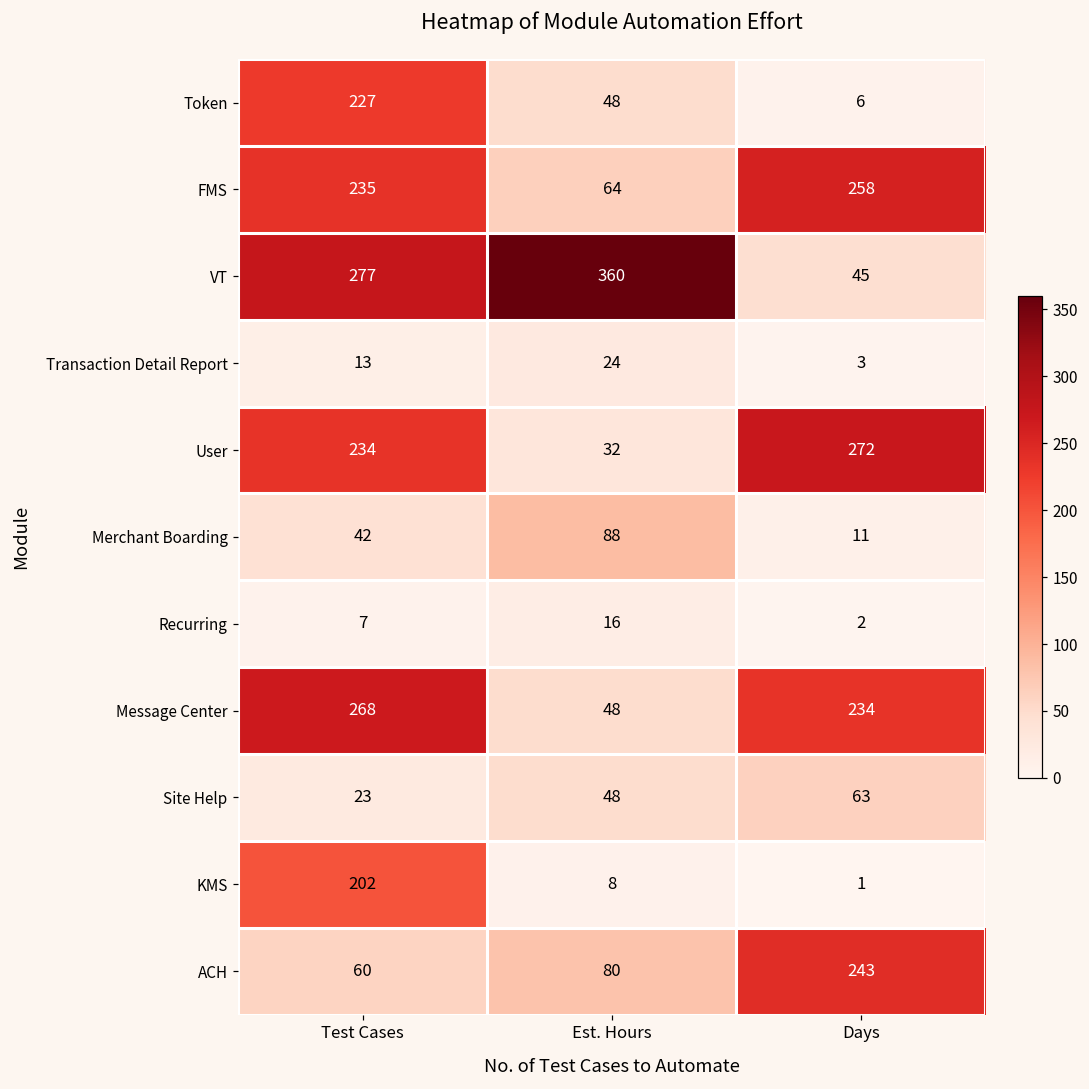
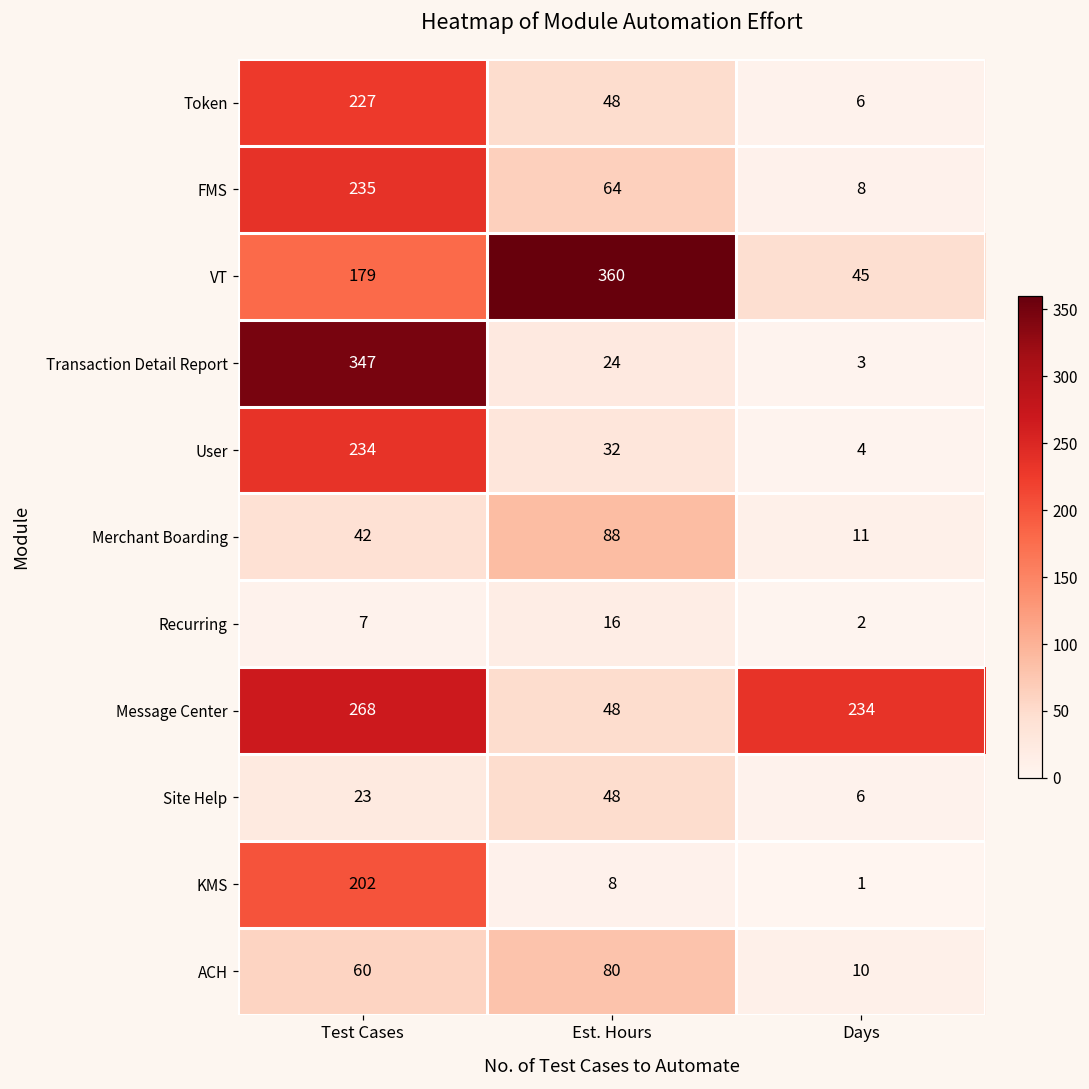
FMS, Days: 258 -> 8
VT, Test Cases: 277 -> 179
Transaction Detail Report, Test Cases: 13 -> 347
User, Days: 272 -> 4
Site Help, Days: 63 -> 6
ACH, Days: 243 -> 10
